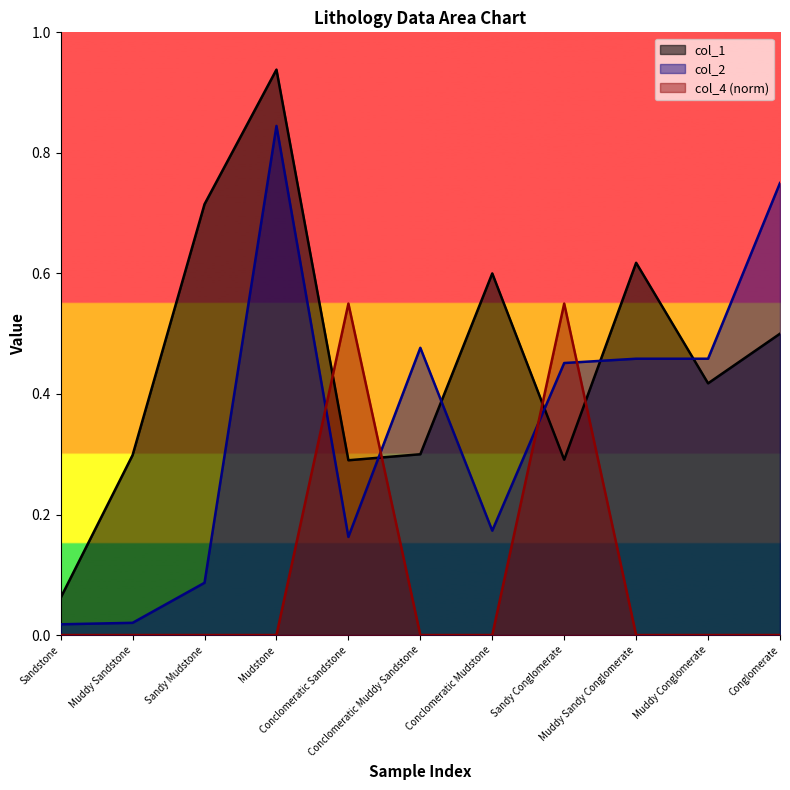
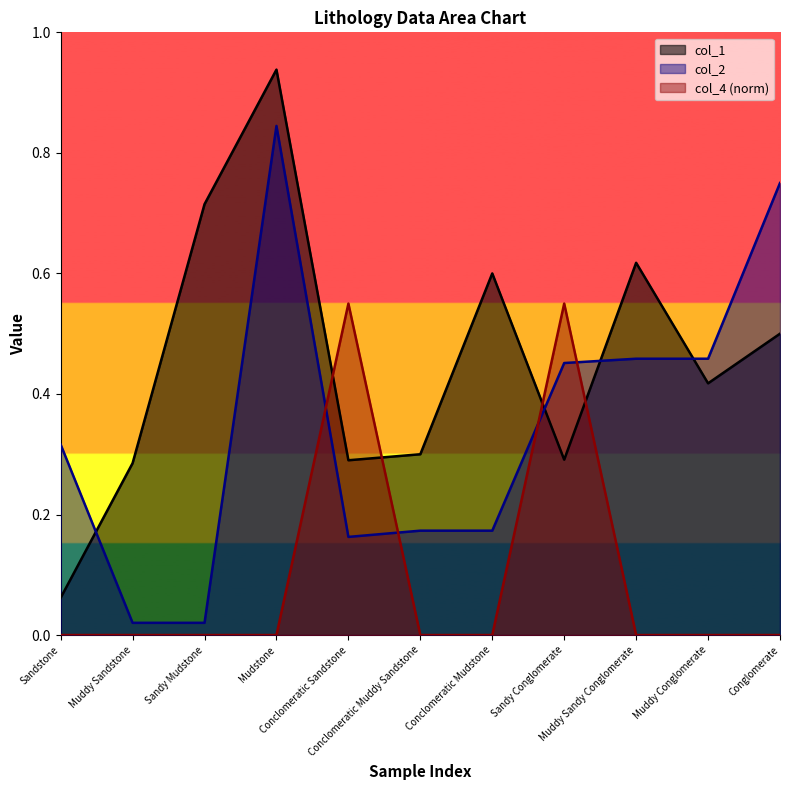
col_2, Sandstone: 0.02 -> 0.32
col_1, Muddy Sandstone: 0.30 -> 0.29
col_2, Sandy Mudstone: 0.09 -> 0.02
col_2, Conclomeratic Muddy Sandstone: 0.48 -> 0.17
